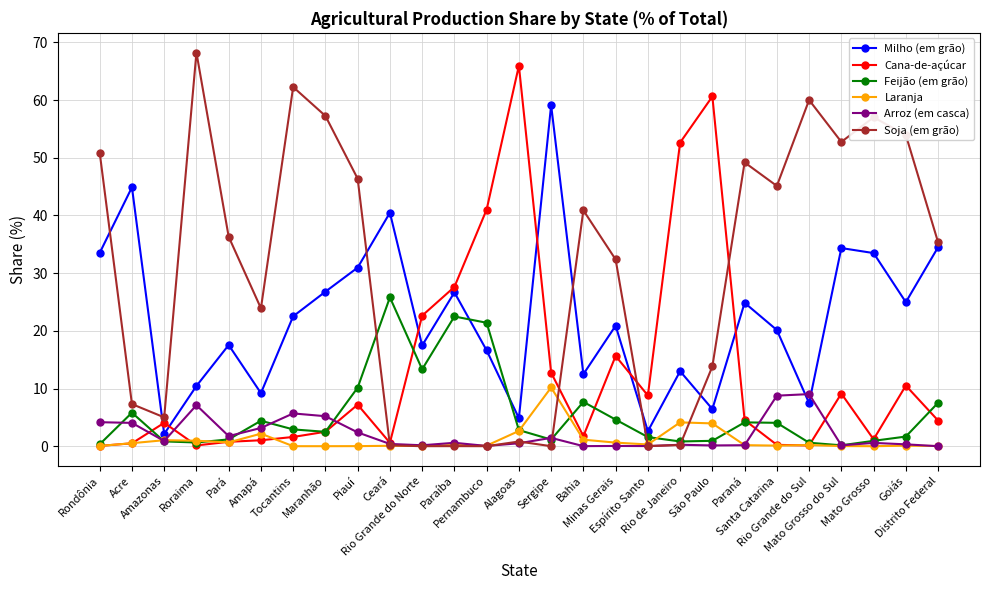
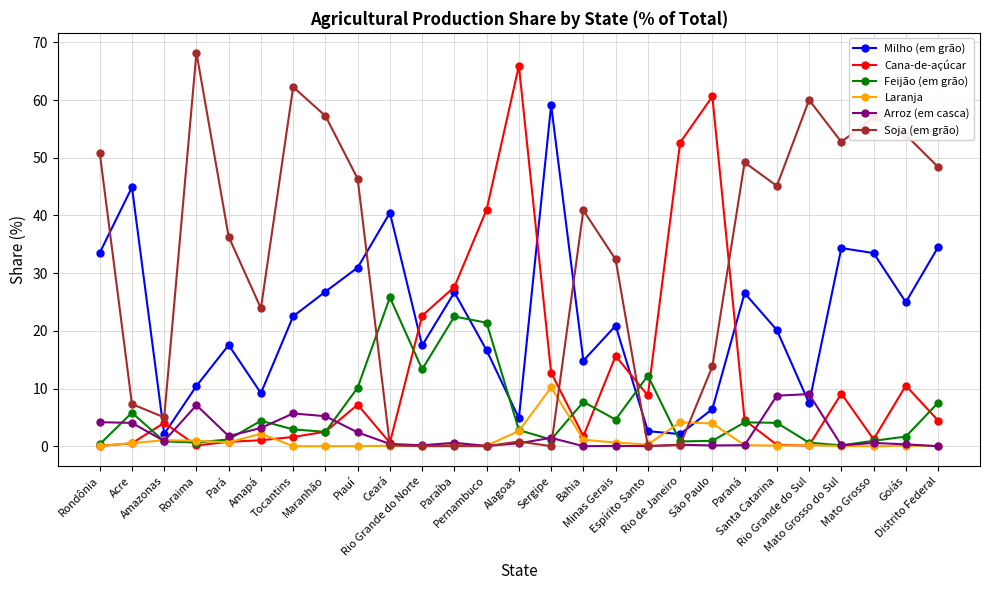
Milho (em grão), Bahia: 12 -> 15
Feijão (em grão), Espírito Santo: 2 -> 12
Milho (em grão), Rio de Janeiro: 13 -> 2
Milho (em grão), Paraná: 25 -> 27
Soja (em grão), Distrito Federal: 35 -> 48
